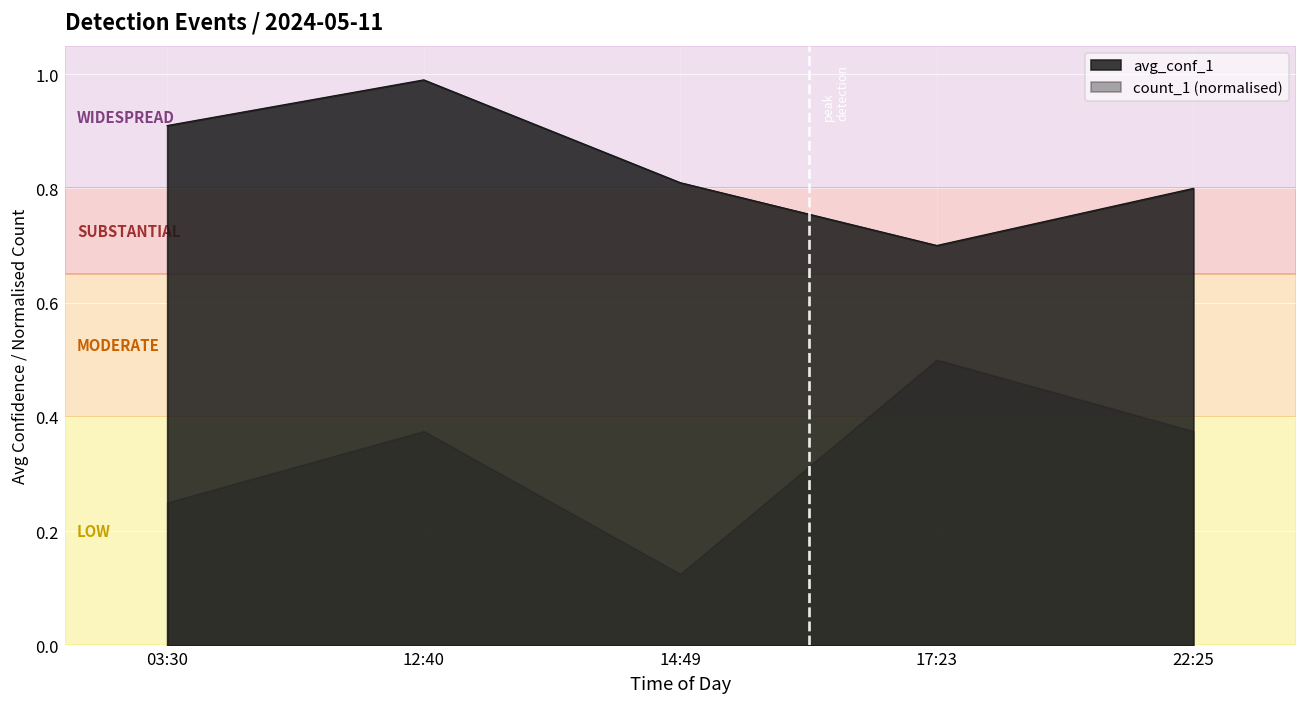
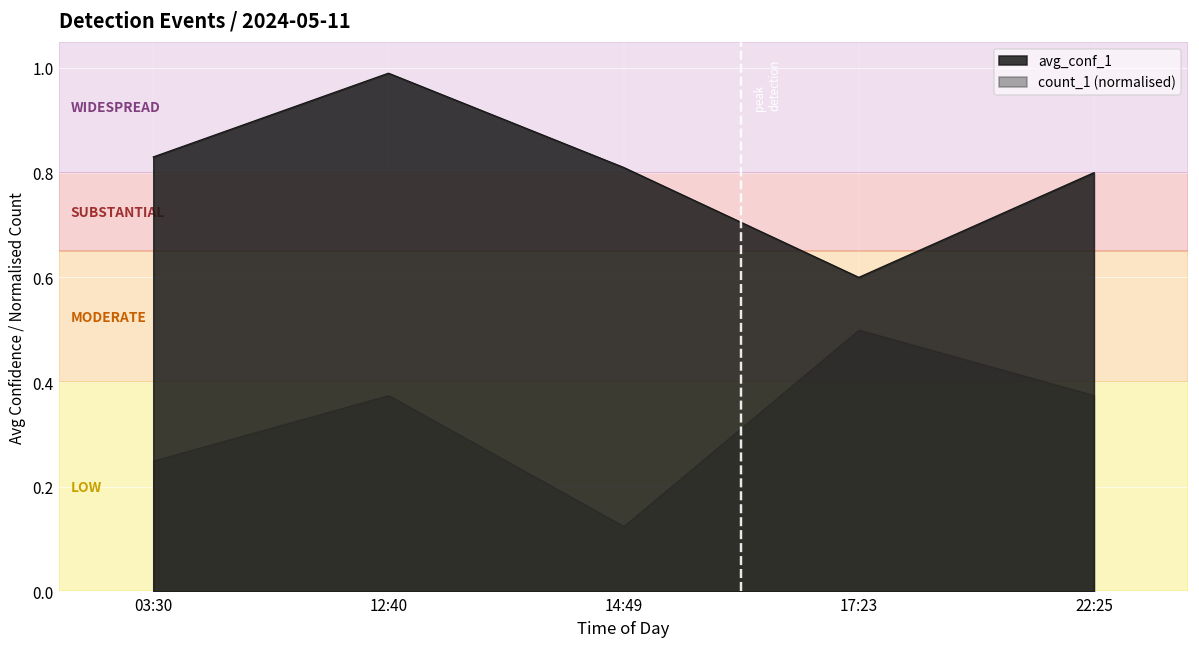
avg_conf_1, 03:30: 0.91 -> 0.83
avg_conf_1, 17:23: 0.7 -> 0.6
